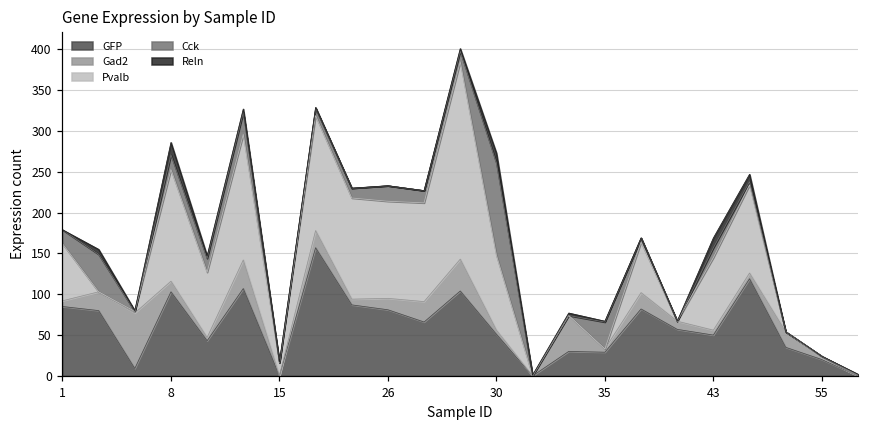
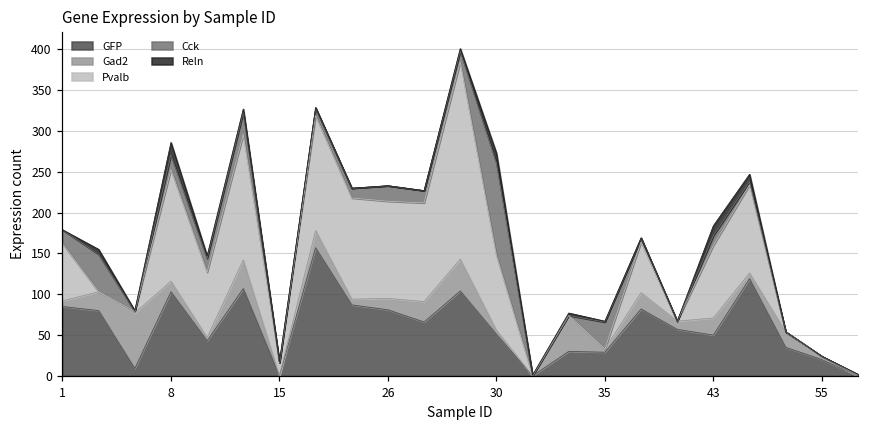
Gad2, 43: 10 -> 20
